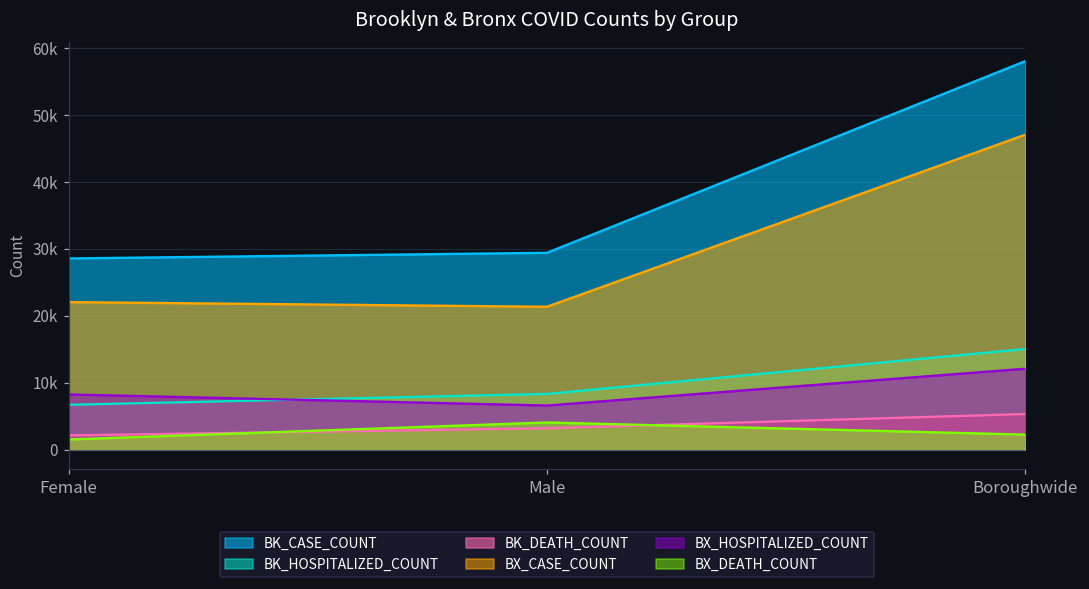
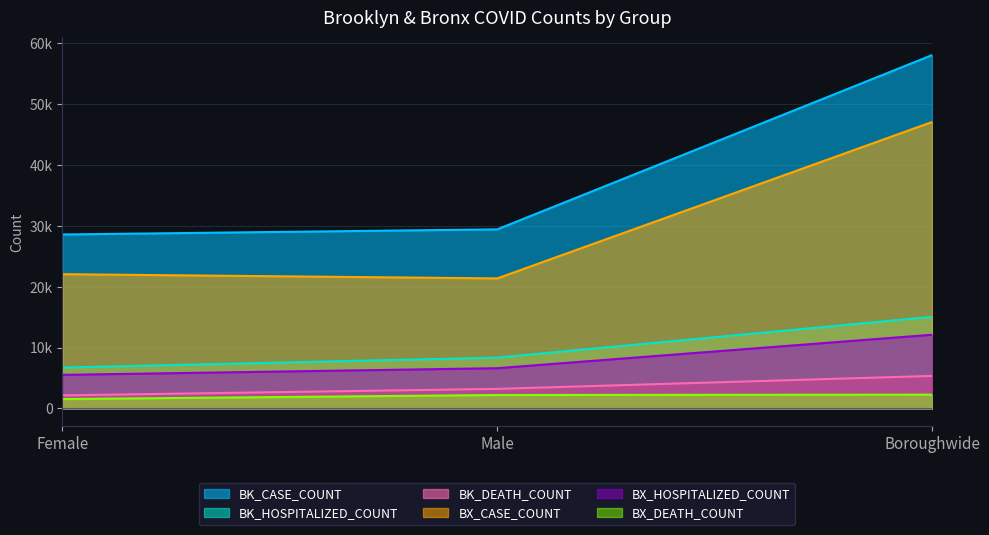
BX_HOSPITALIZED_COUNT, Female: 8000 -> 6000
BX_DEATH_COUNT, Male: 4000 -> 2000
